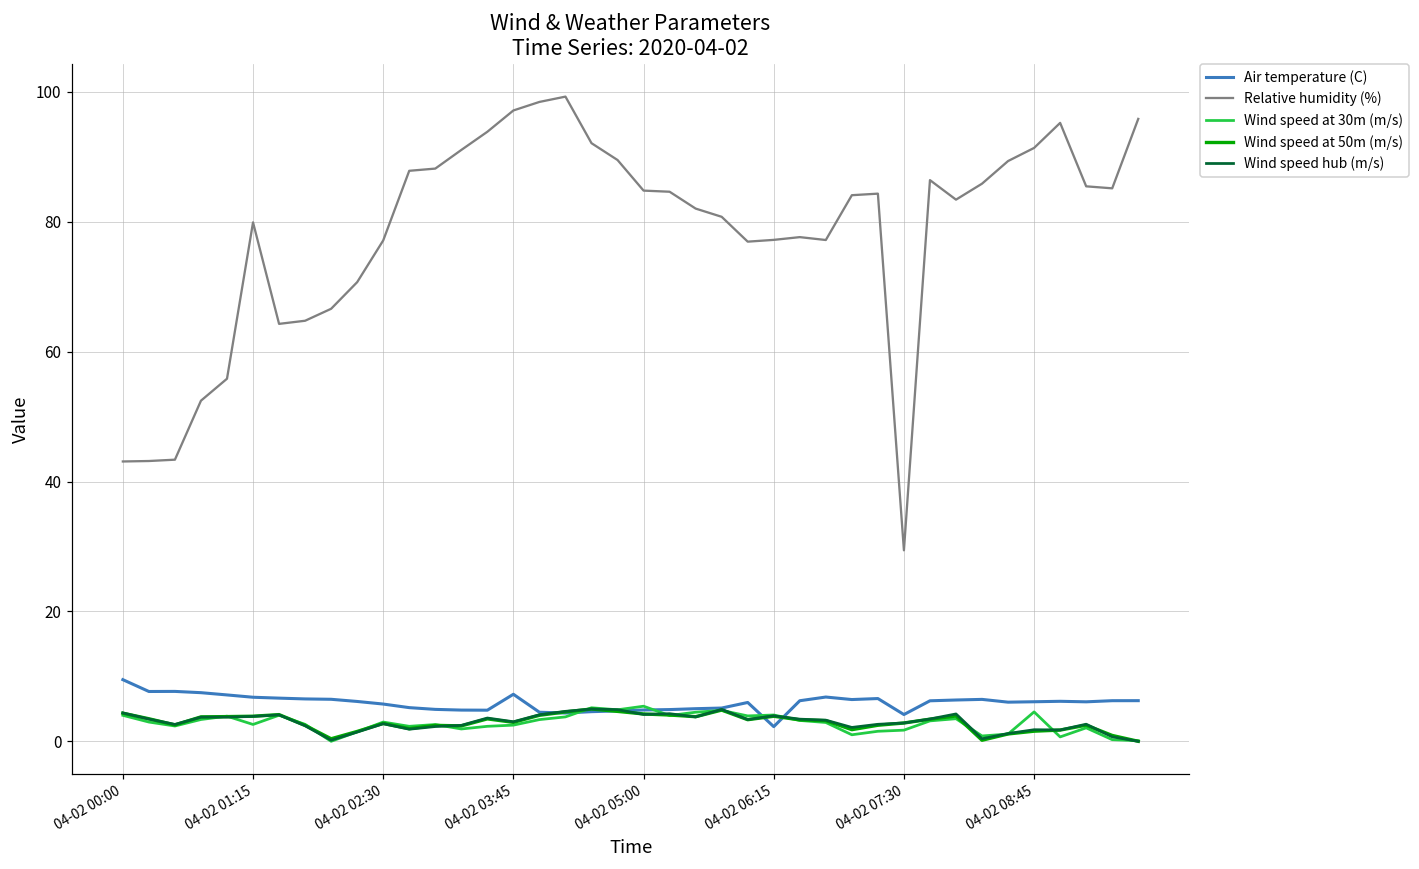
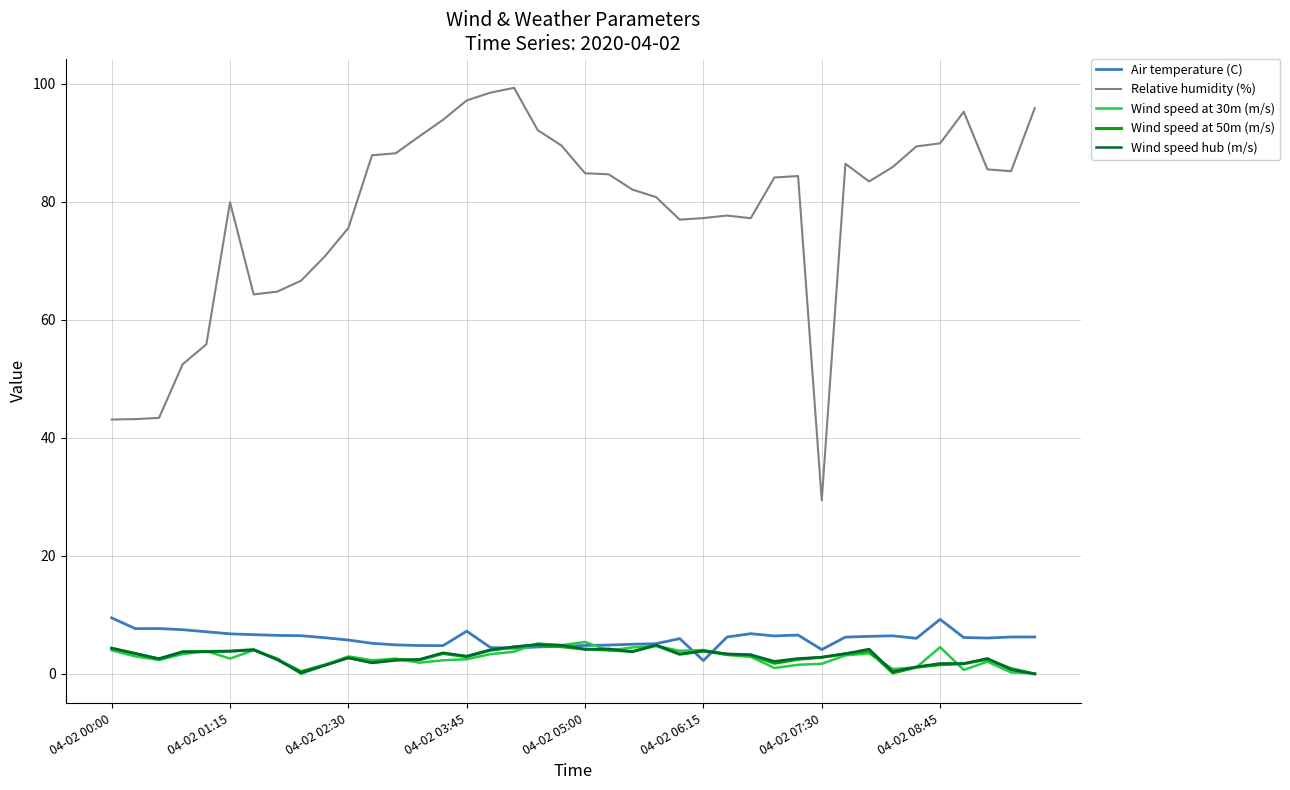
Relative humidity (%), 04-02 02:30: 77 -> 76
Air temperature (C), 04-02 08:45: 6 -> 9
Relative humidity (%), 04-02 08:45: 91 -> 90
